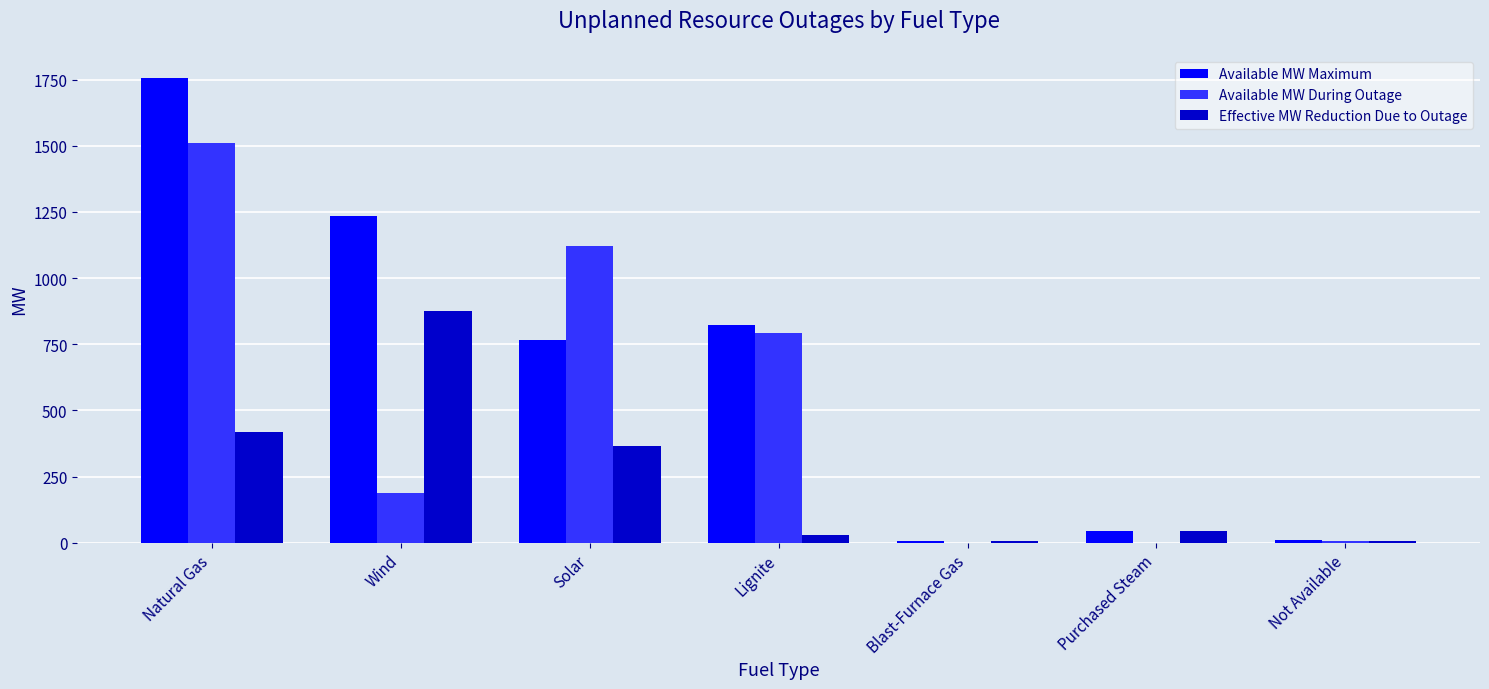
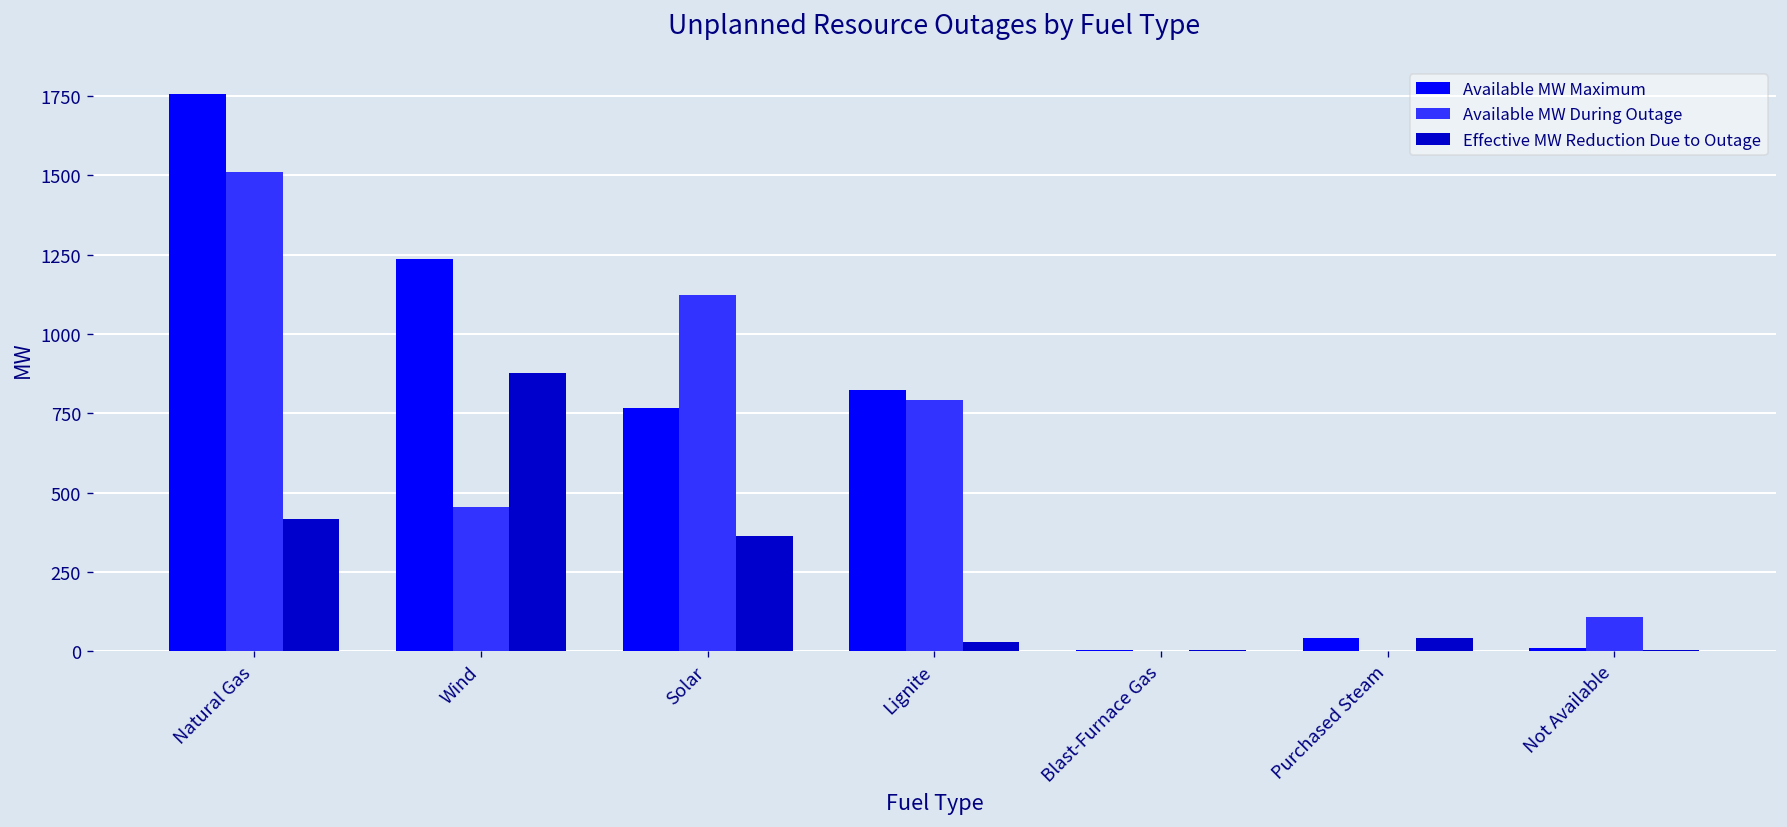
Available MW During Outage, Wind: 190 -> 460
Available MW During Outage, Not Available: 10 -> 110
